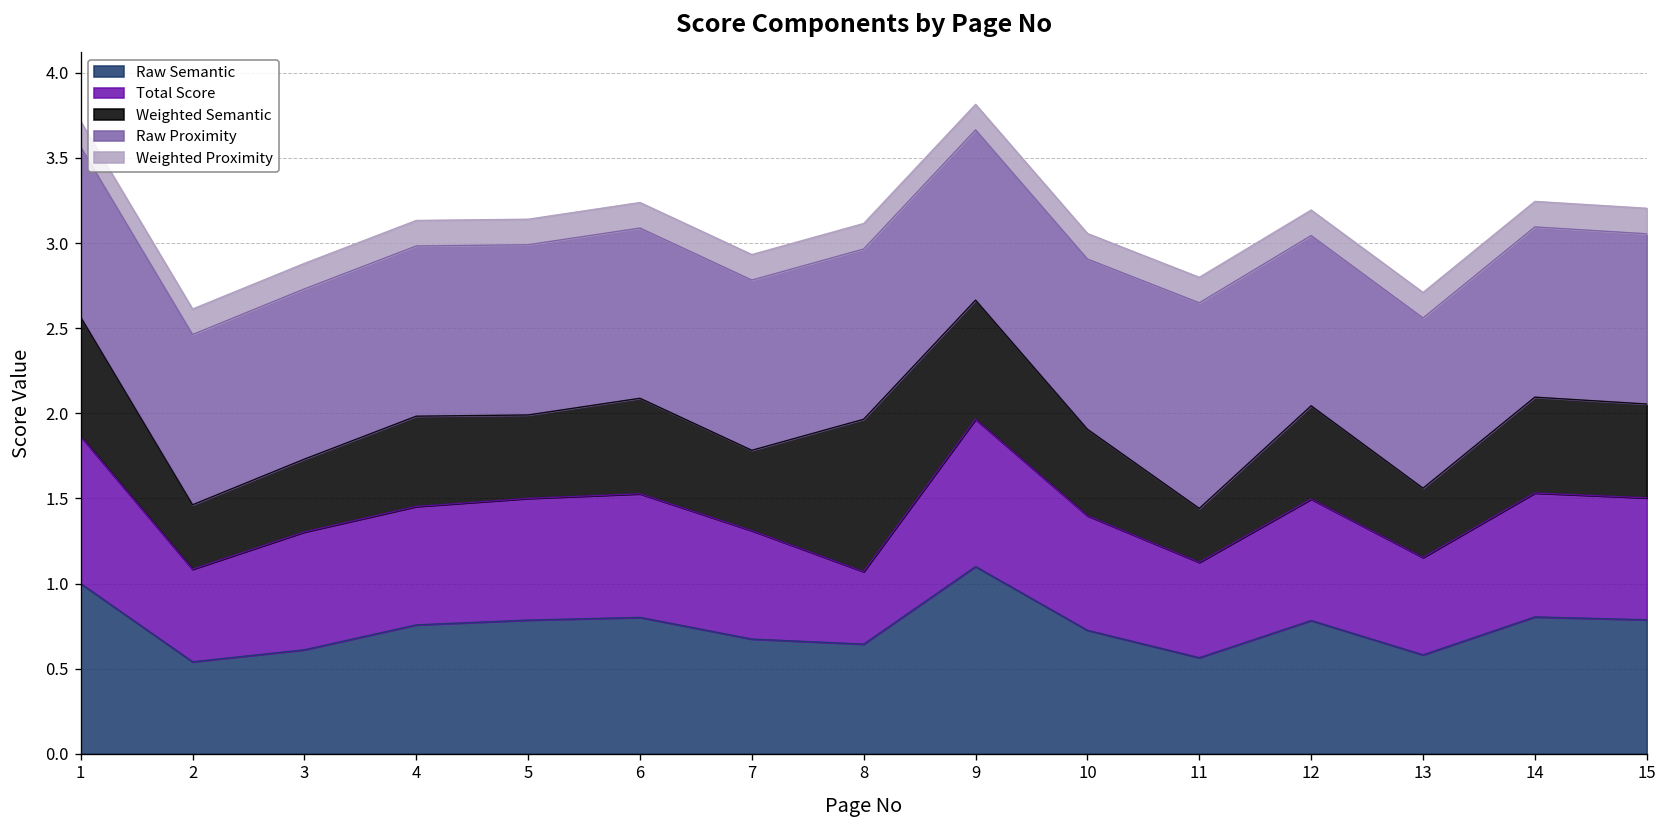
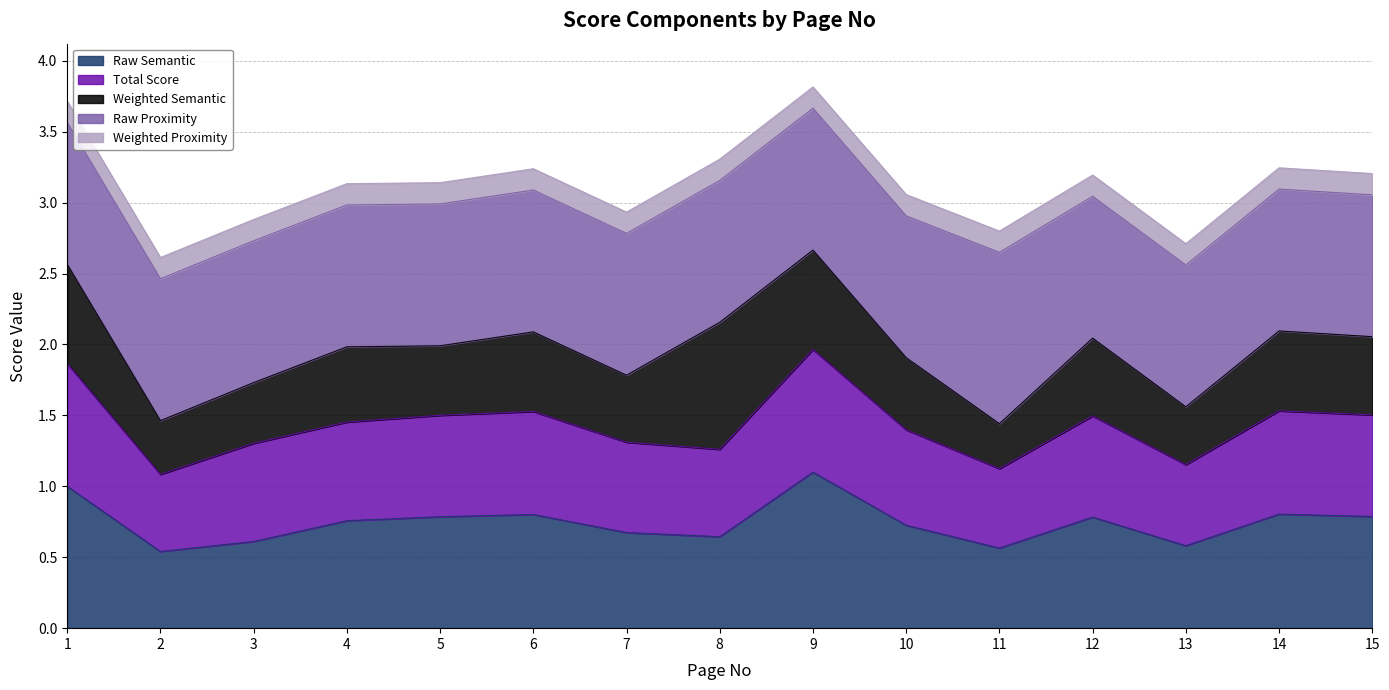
Total Score, 8: 0.43 -> 0.62
